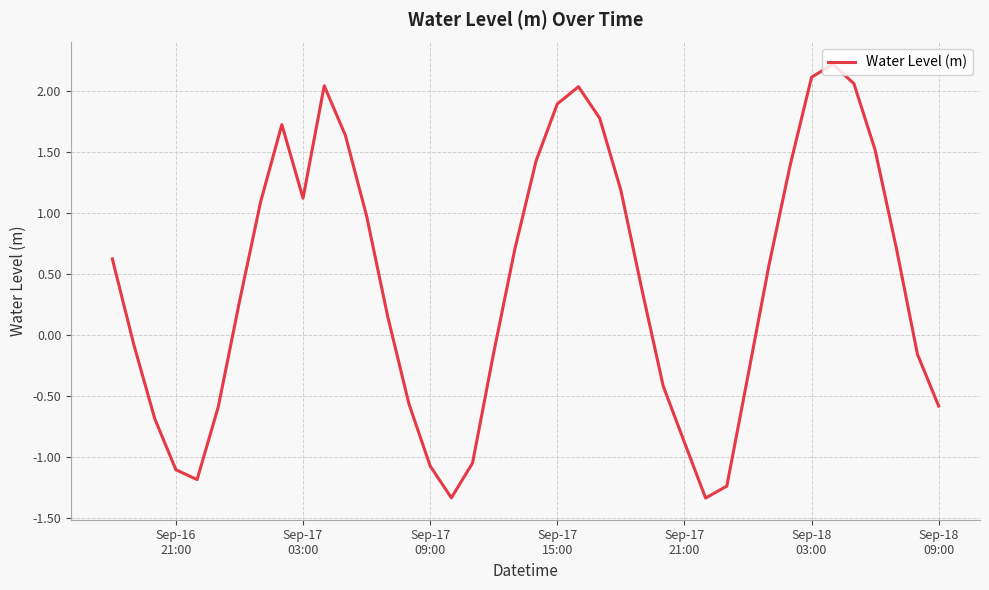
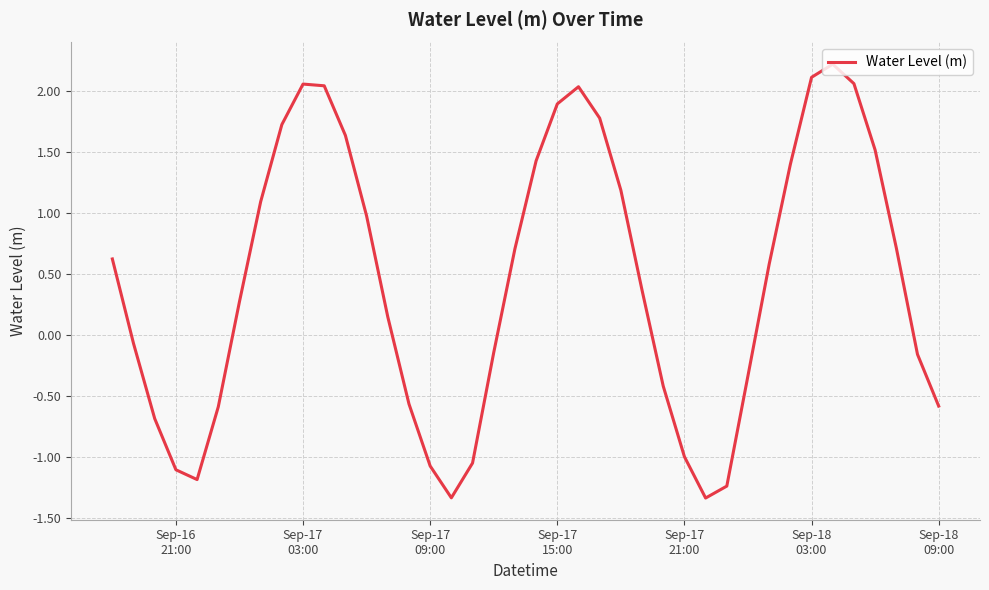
Sep-17 03:00: 1.13 -> 2.06
Sep-17 21:00: -0.88 -> -0.99
